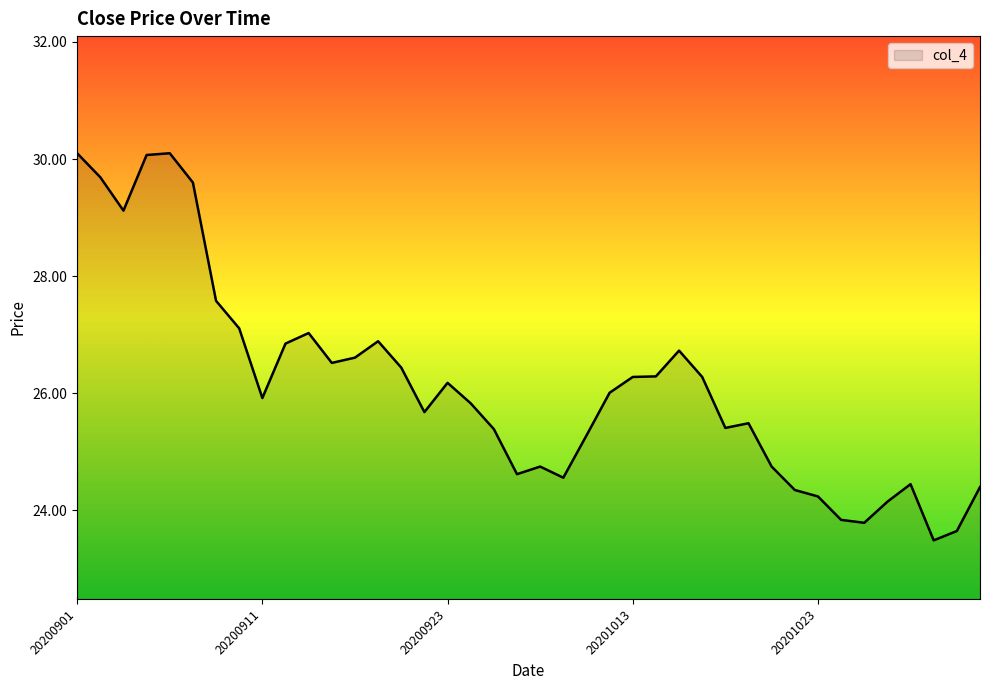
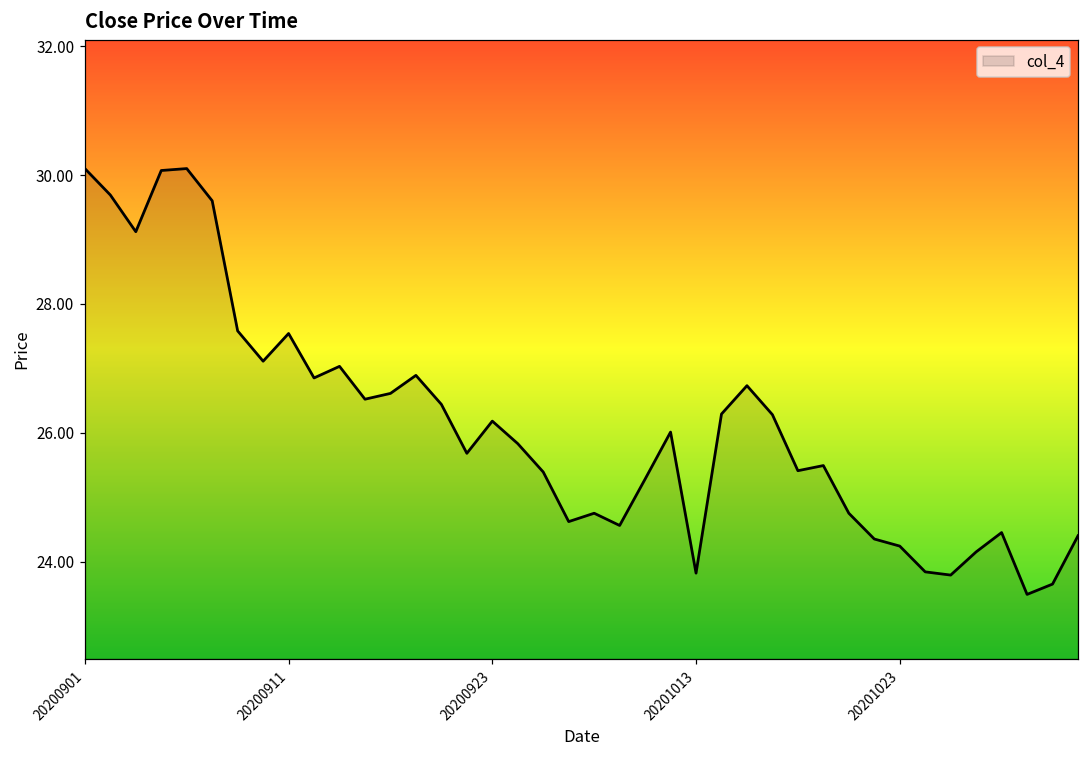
20200911: 25.9 -> 27.5
20201013: 26.3 -> 23.8
